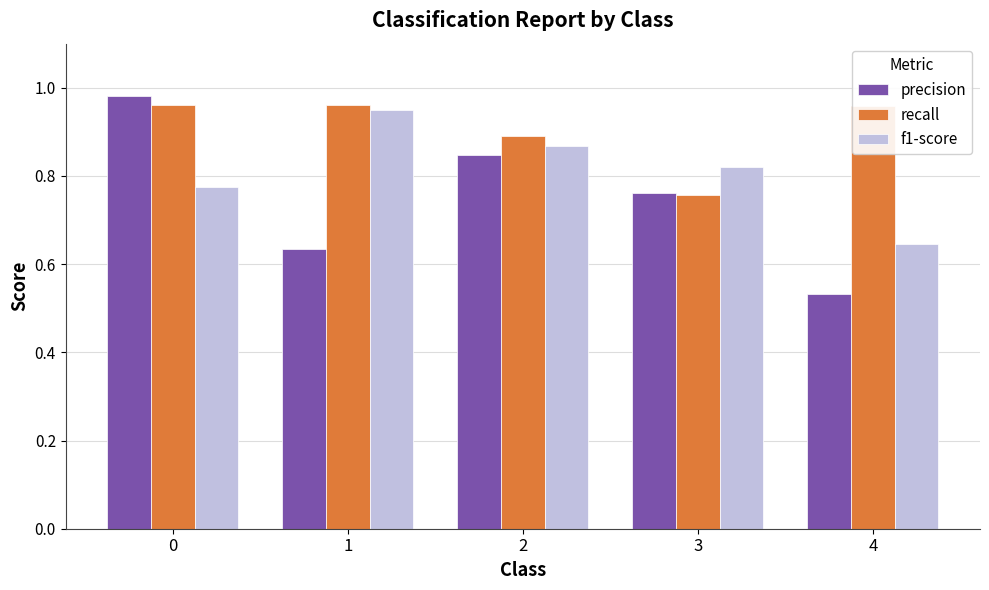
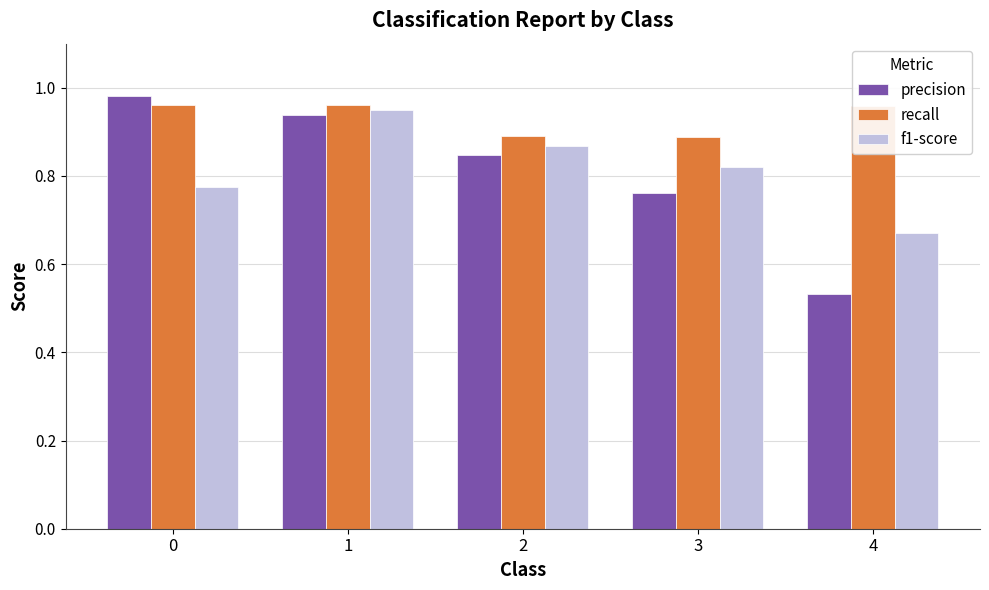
precision, 1: 0.63 -> 0.94
recall, 3: 0.76 -> 0.89
f1-score, 4: 0.65 -> 0.67
